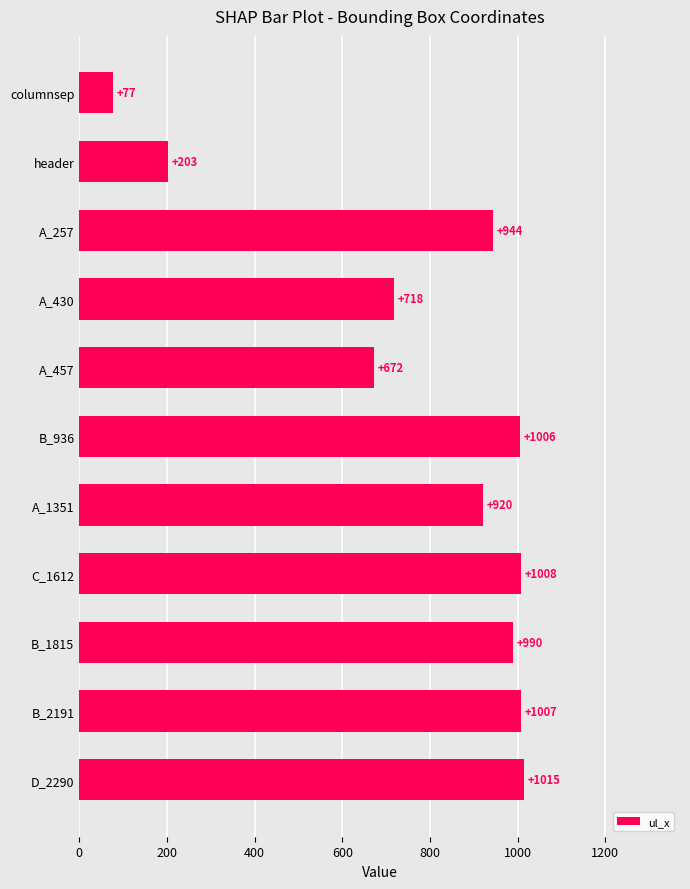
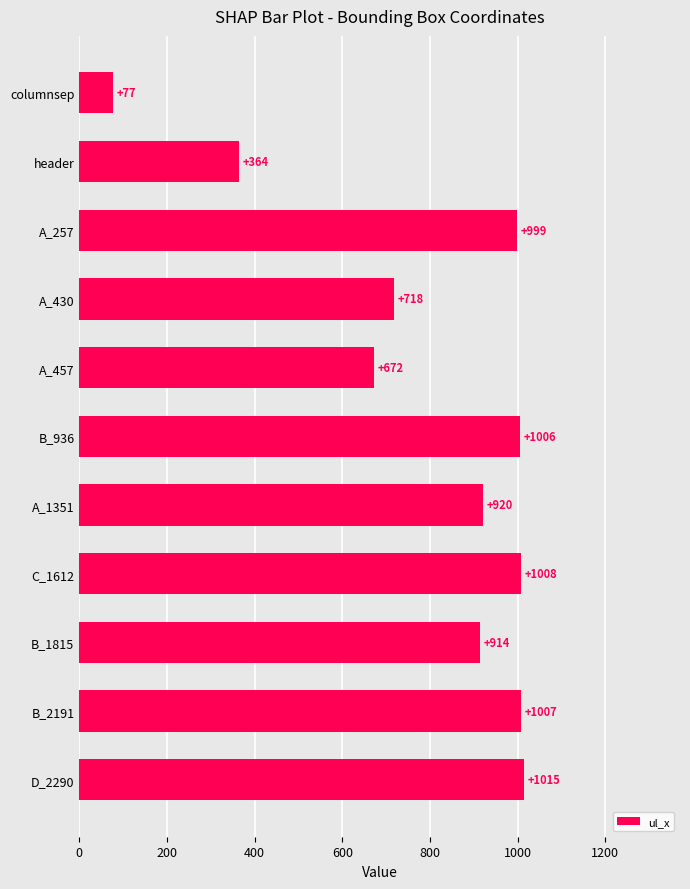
header: +203 -> +364
A_257: +944 -> +999
B_1815: +990 -> +914
